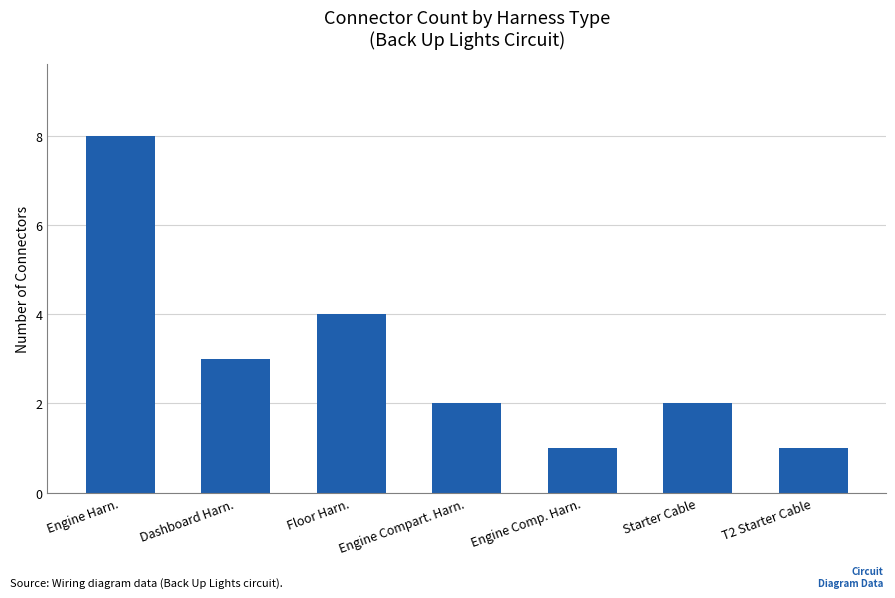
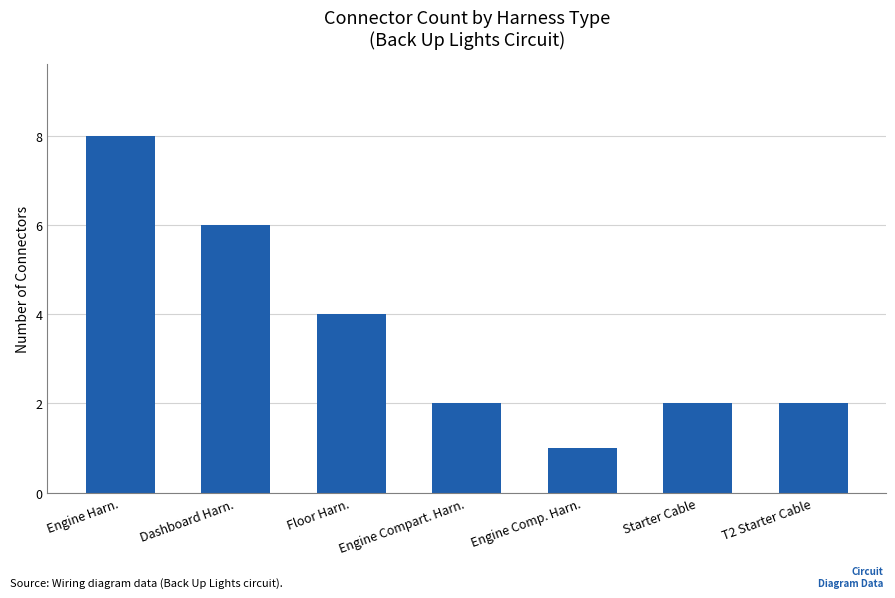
Dashboard Harn.: 3 -> 6
T2 Starter Cable: 1 -> 2
